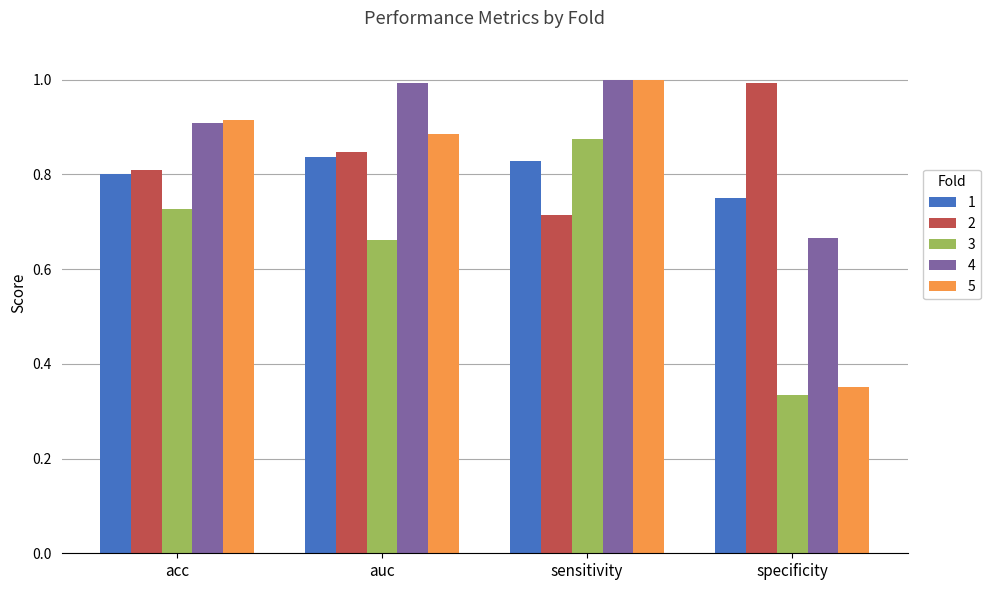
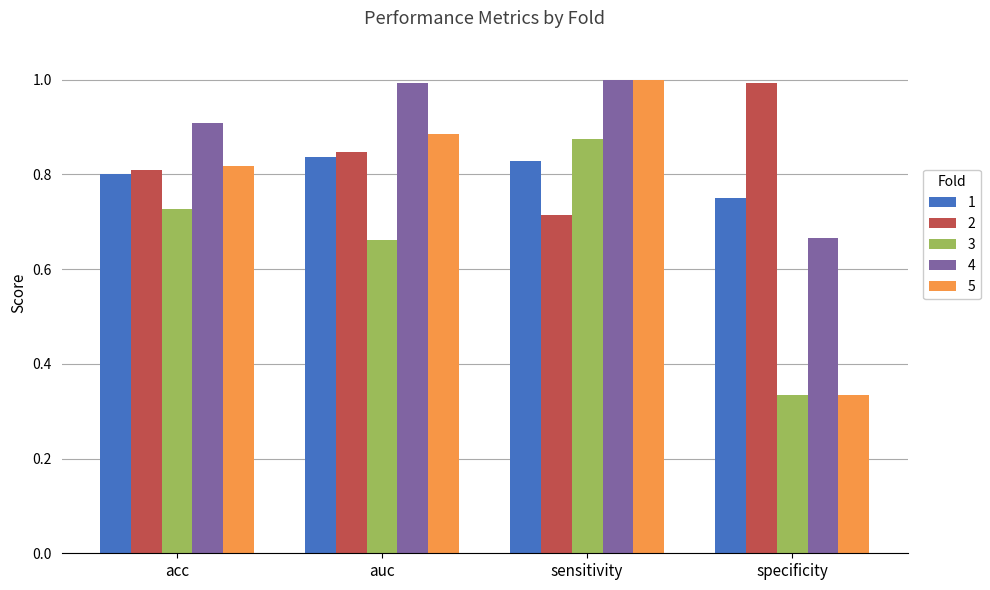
5, acc: 0.91 -> 0.82
5, specificity: 0.35 -> 0.33
